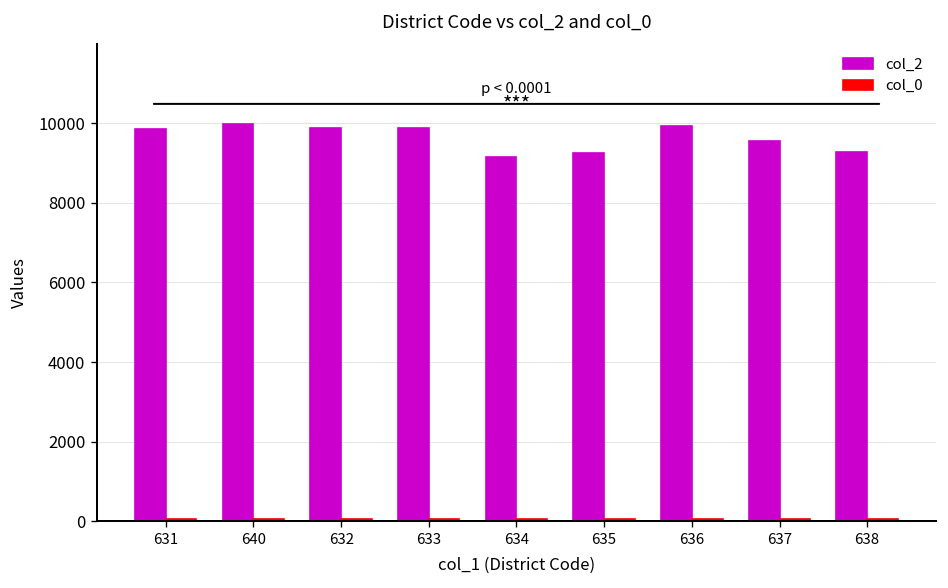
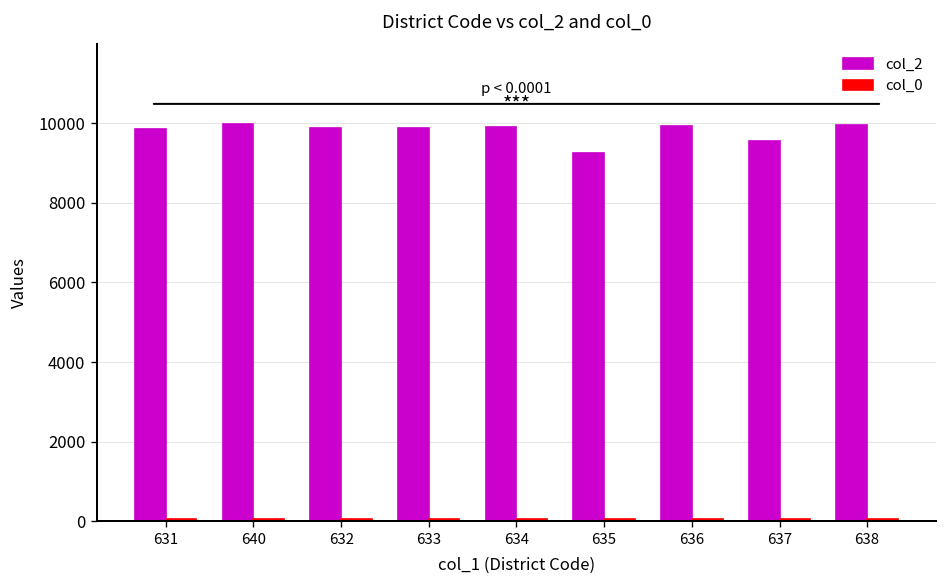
col_2, 634: 9200 -> 9900
col_2, 638: 9300 -> 10000
